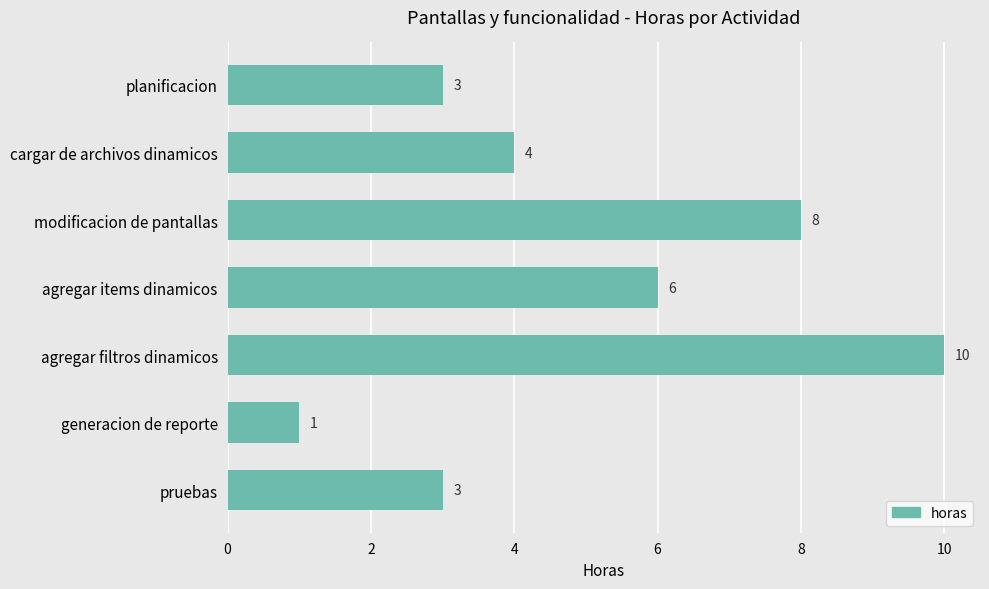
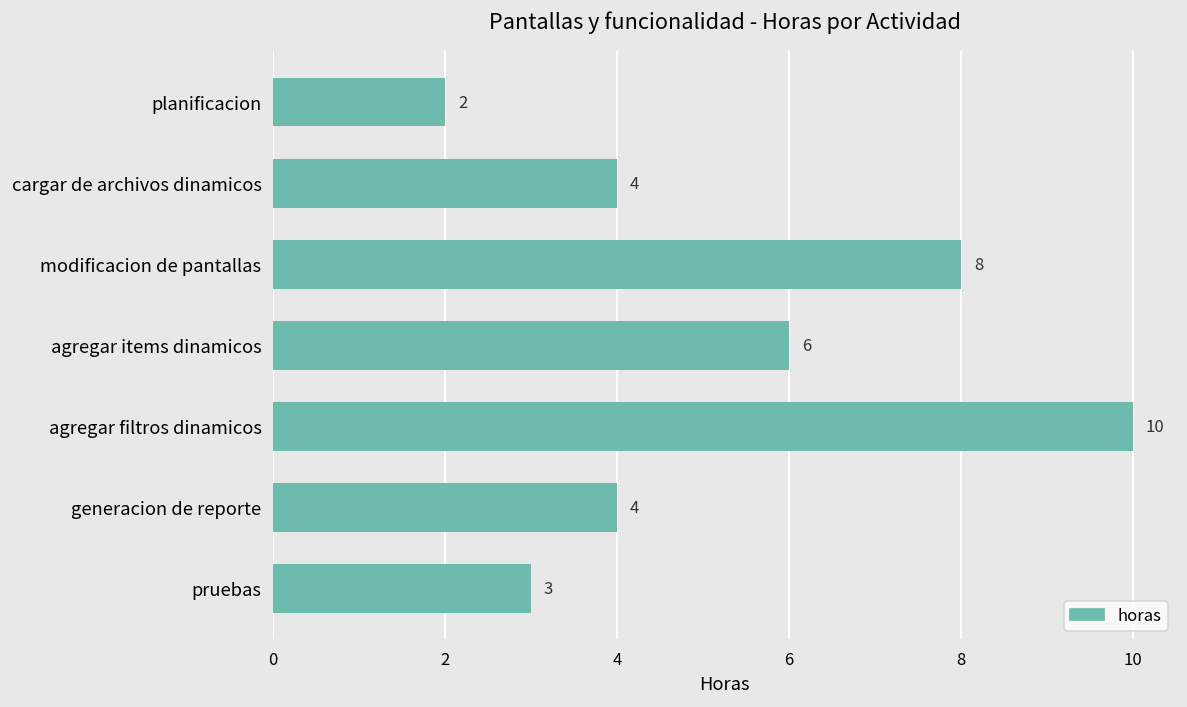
planificacion: 3 -> 2
generacion de reporte: 1 -> 4
